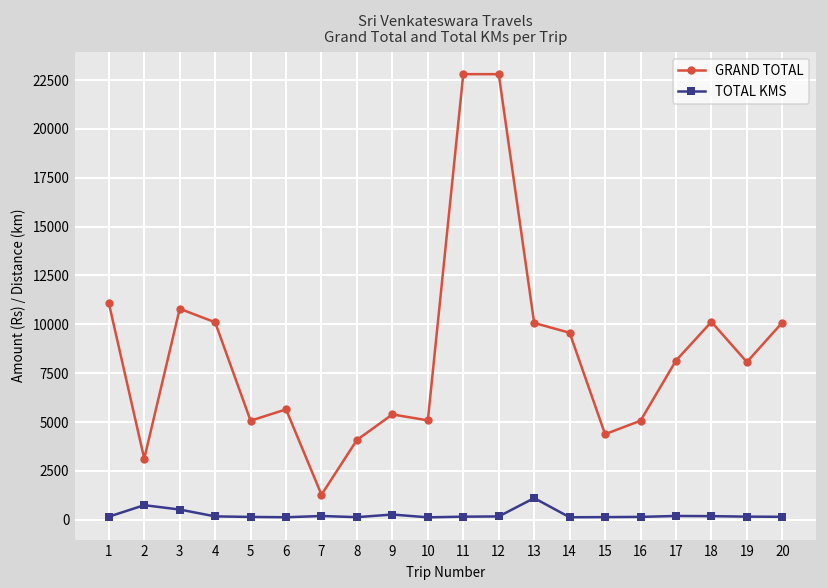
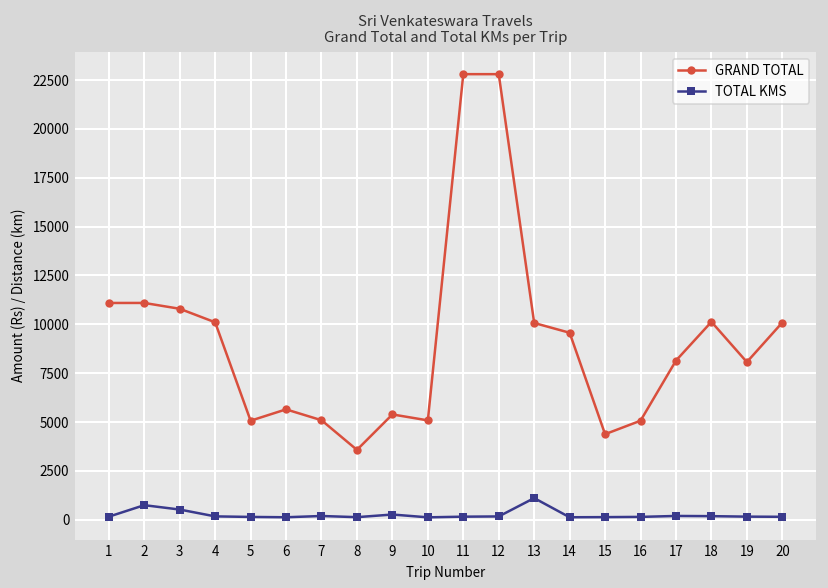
GRAND TOTAL, 2: 3100 -> 11100
GRAND TOTAL, 7: 1300 -> 5100
GRAND TOTAL, 8: 4100 -> 3600
